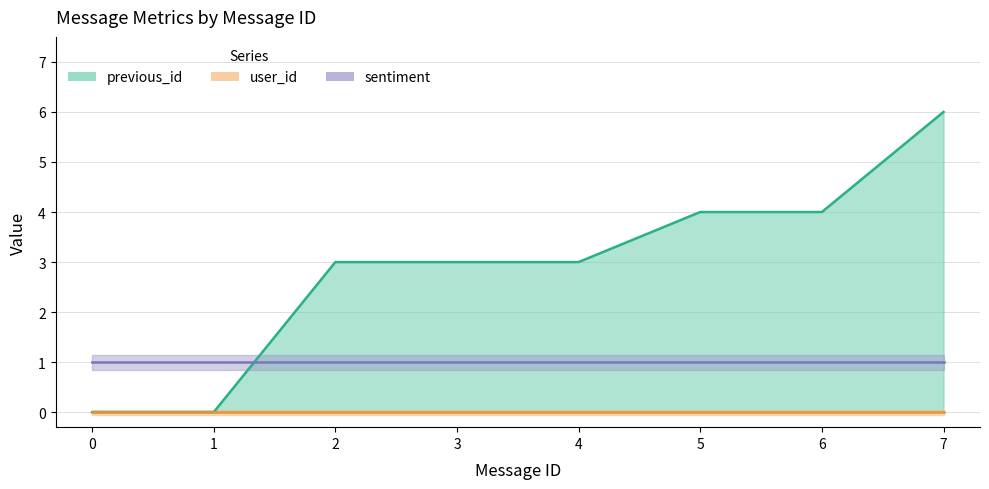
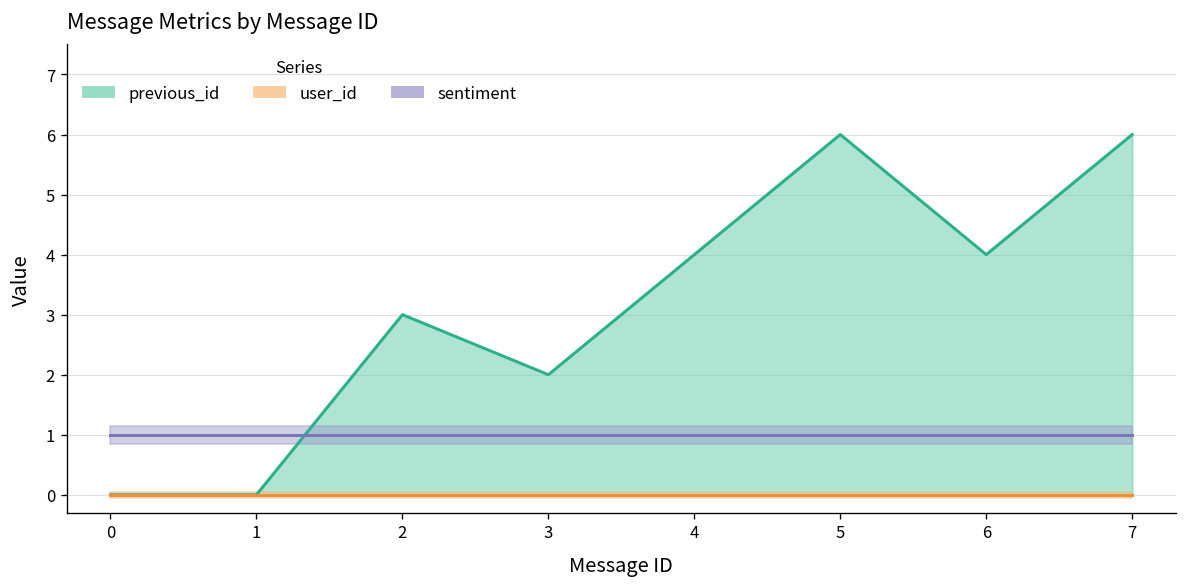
previous_id, 3: 3 -> 2
previous_id, 4: 3 -> 4
previous_id, 5: 4 -> 6
